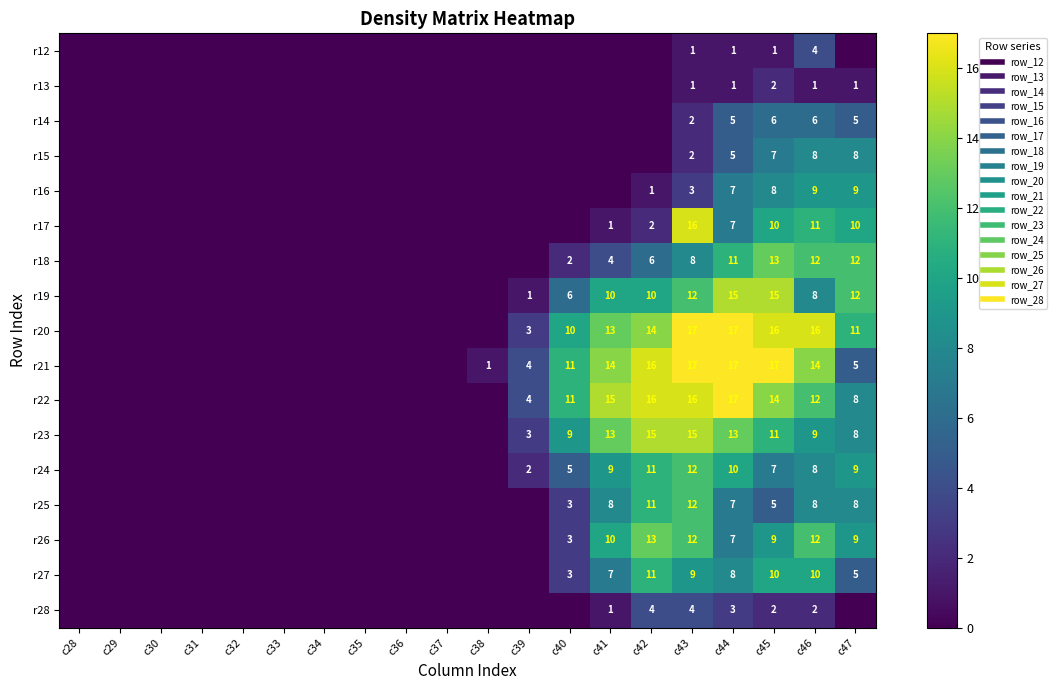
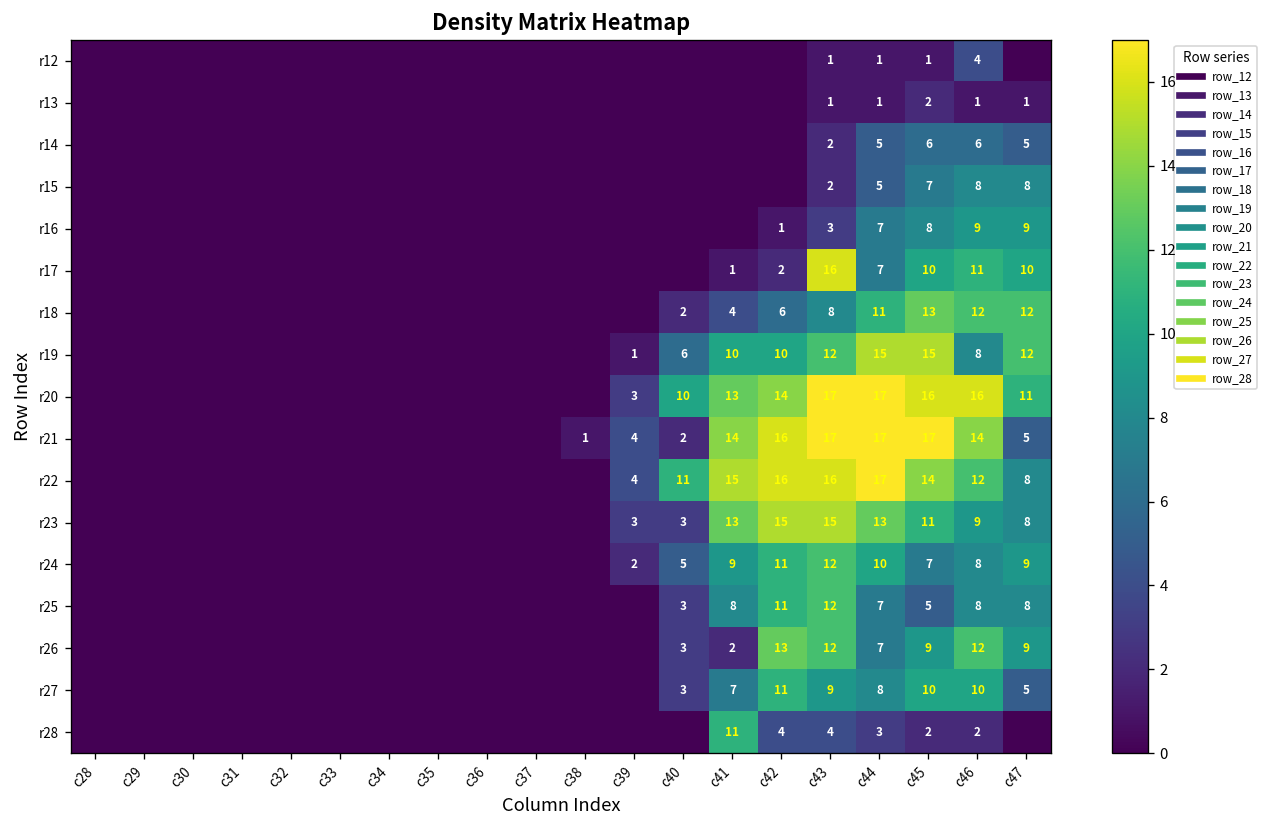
r21, c40: 11 -> 2
r23, c40: 9 -> 3
r26, c41: 10 -> 2
r28, c41: 1 -> 11
